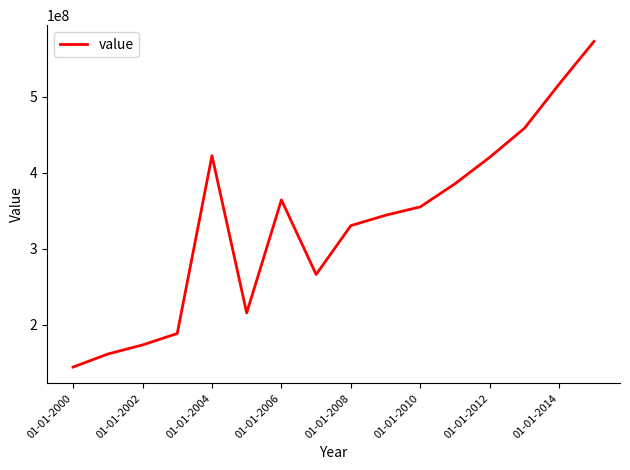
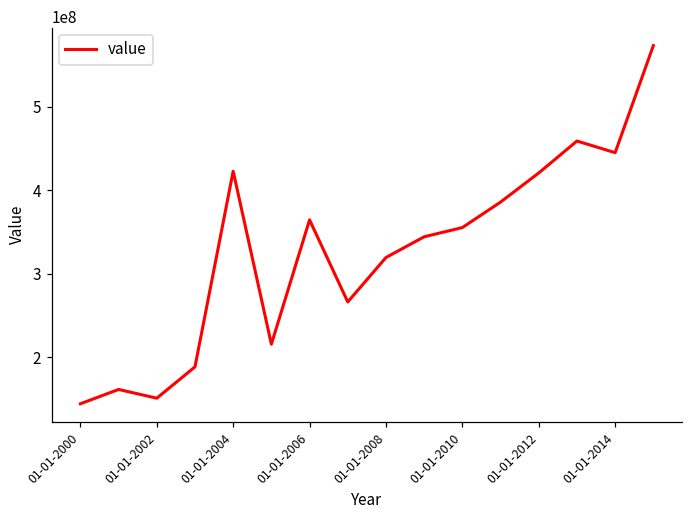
01-01-2002: 170000000 -> 150000000
01-01-2008: 330000000 -> 320000000
01-01-2014: 520000000 -> 440000000
